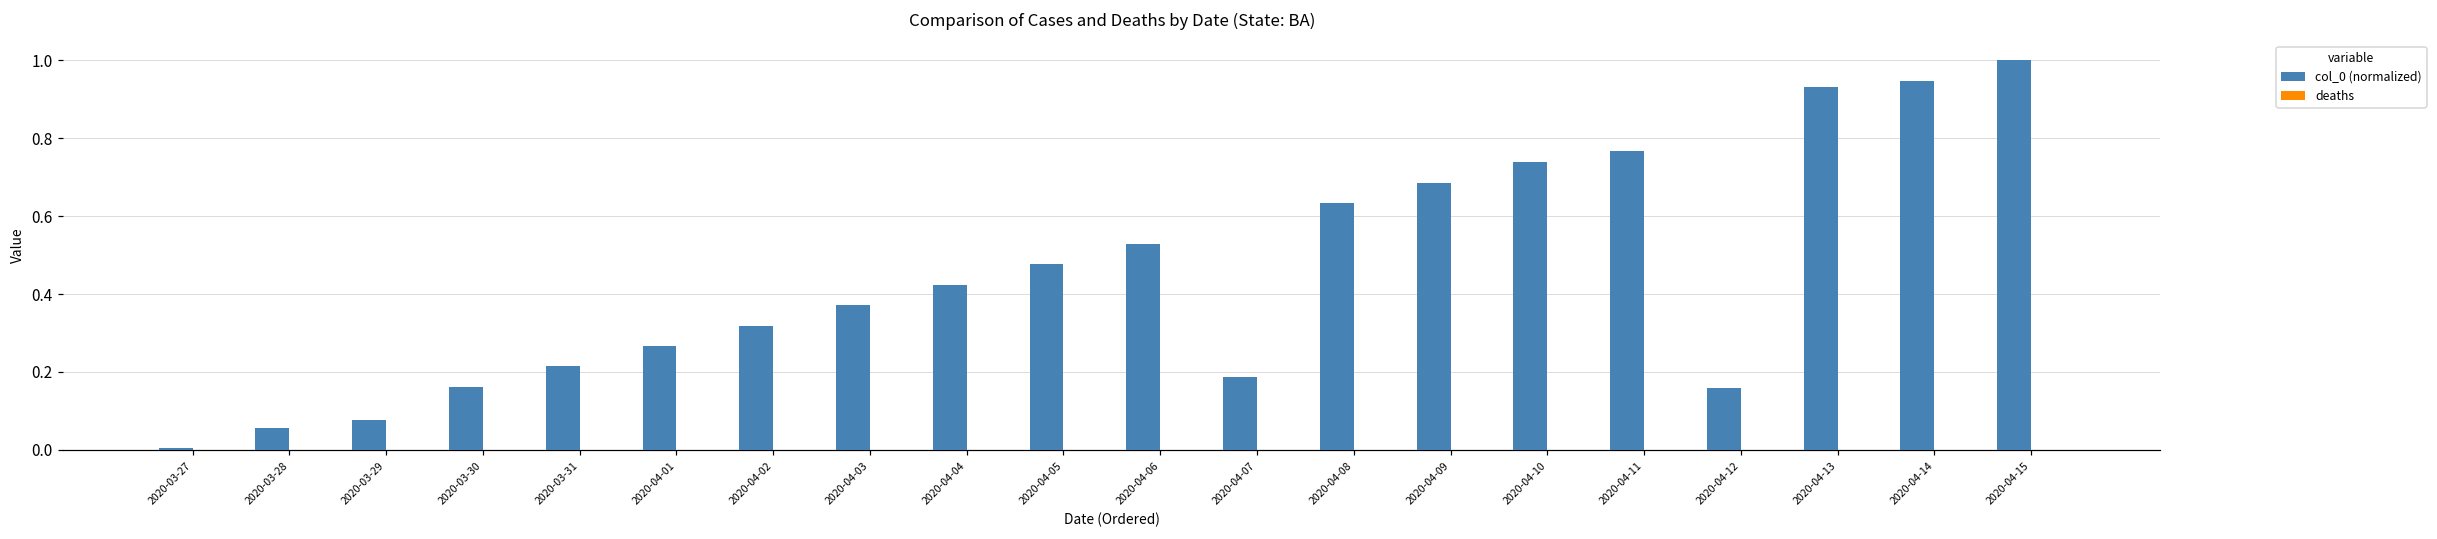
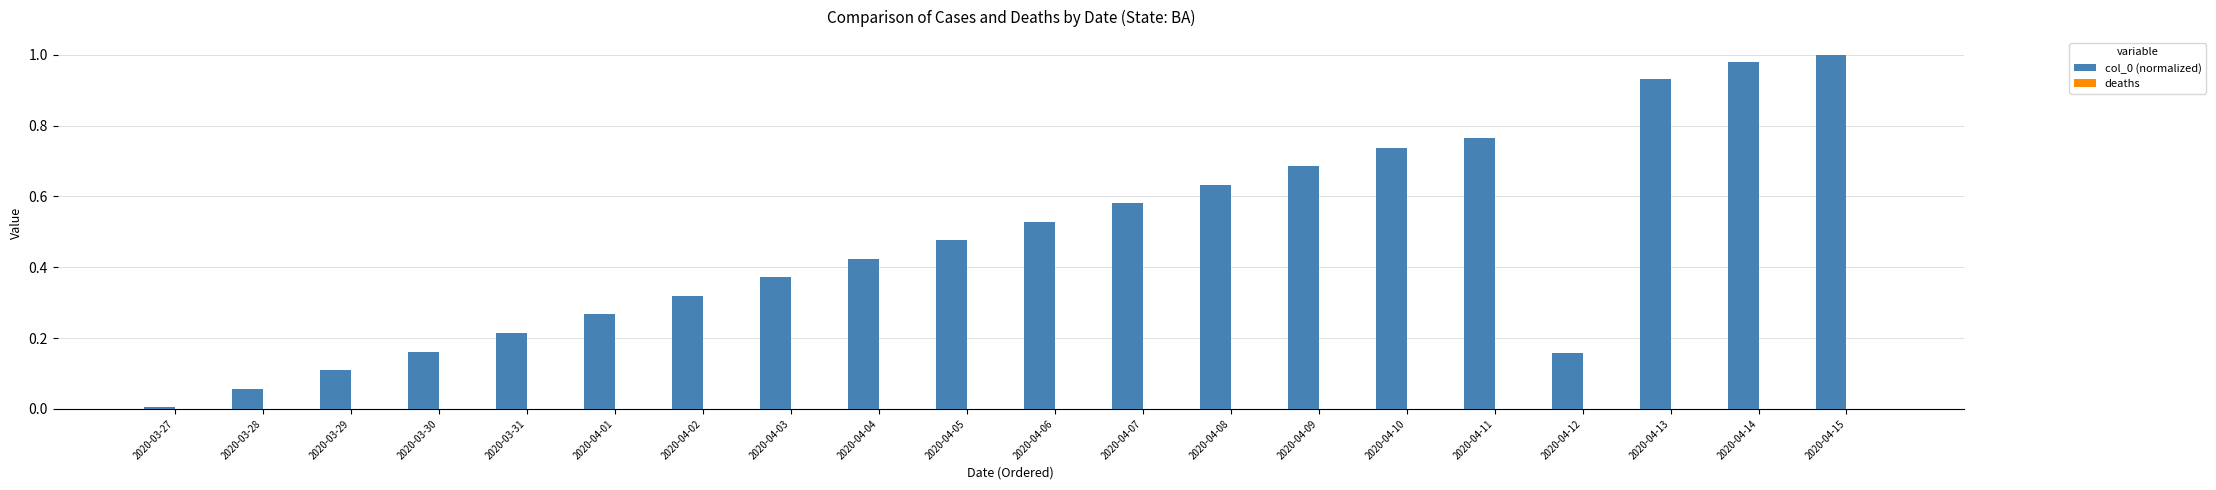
col_0 (normalized), 2020-03-29: 0.08 -> 0.11
col_0 (normalized), 2020-04-07: 0.19 -> 0.58
col_0 (normalized), 2020-04-14: 0.95 -> 0.98
